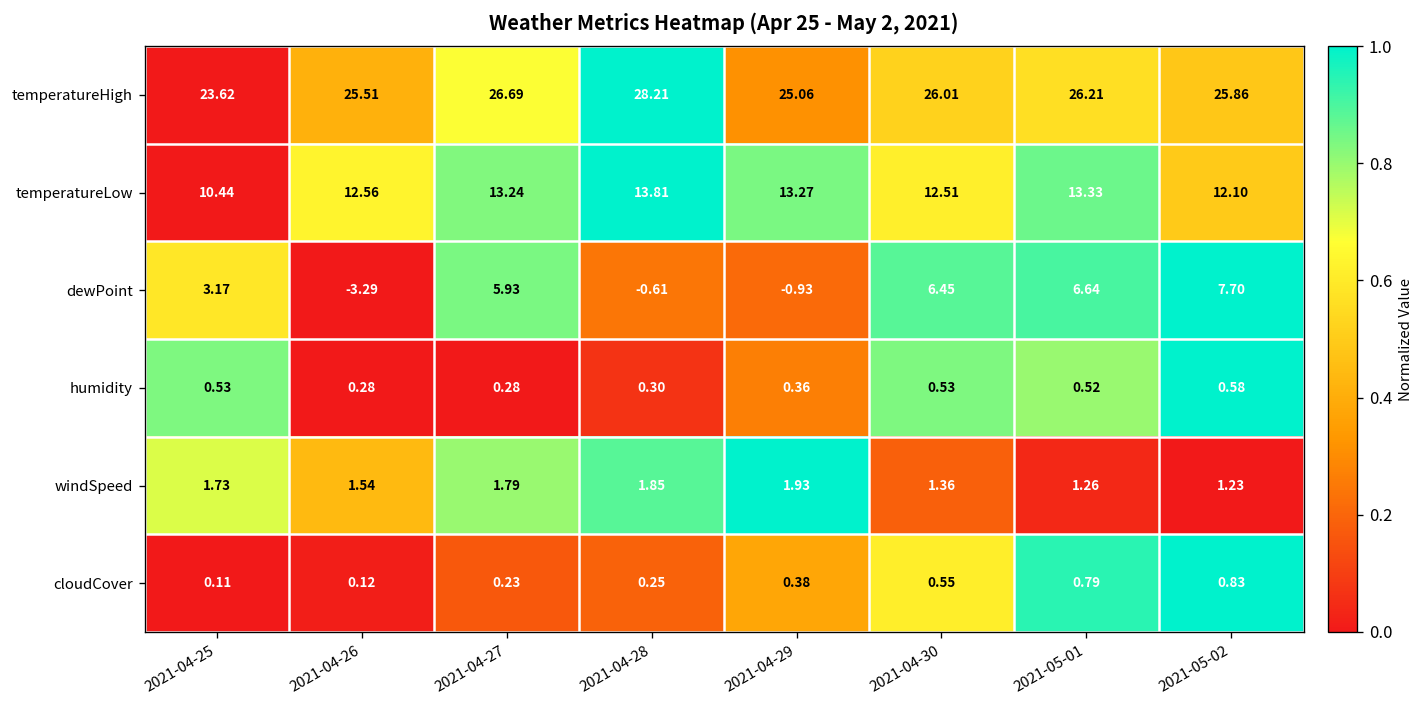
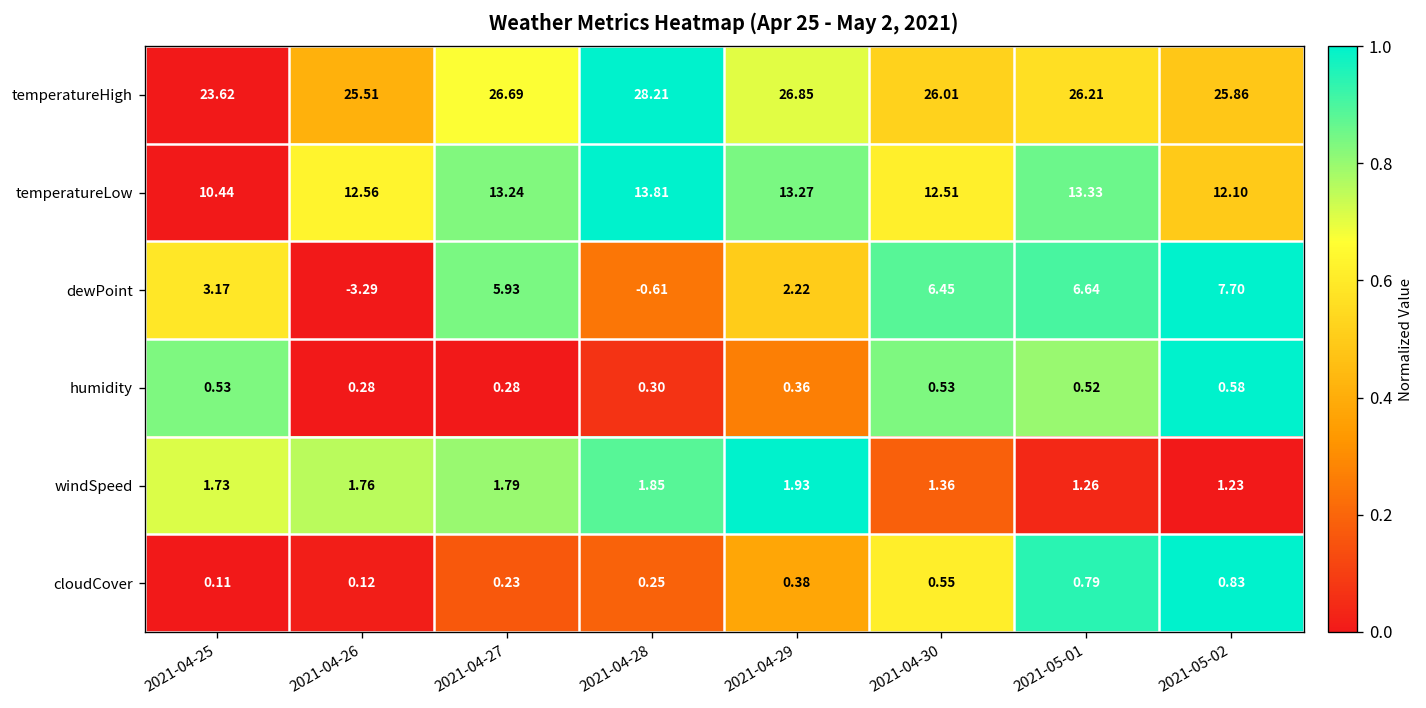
temperatureHigh, 2021-04-29: 25.06 -> 26.85
dewPoint, 2021-04-29: -0.93 -> 2.22
windSpeed, 2021-04-26: 1.54 -> 1.76
